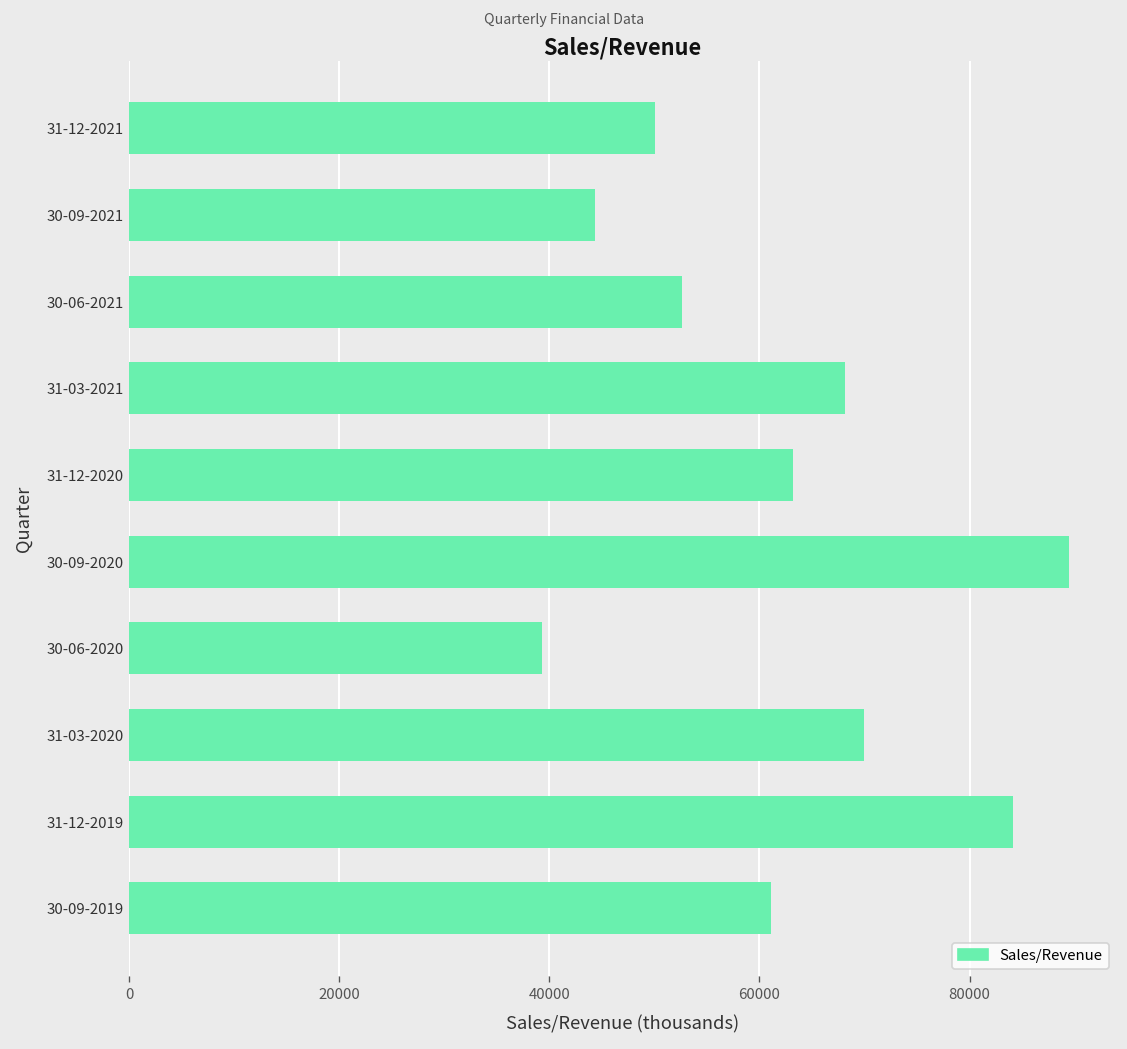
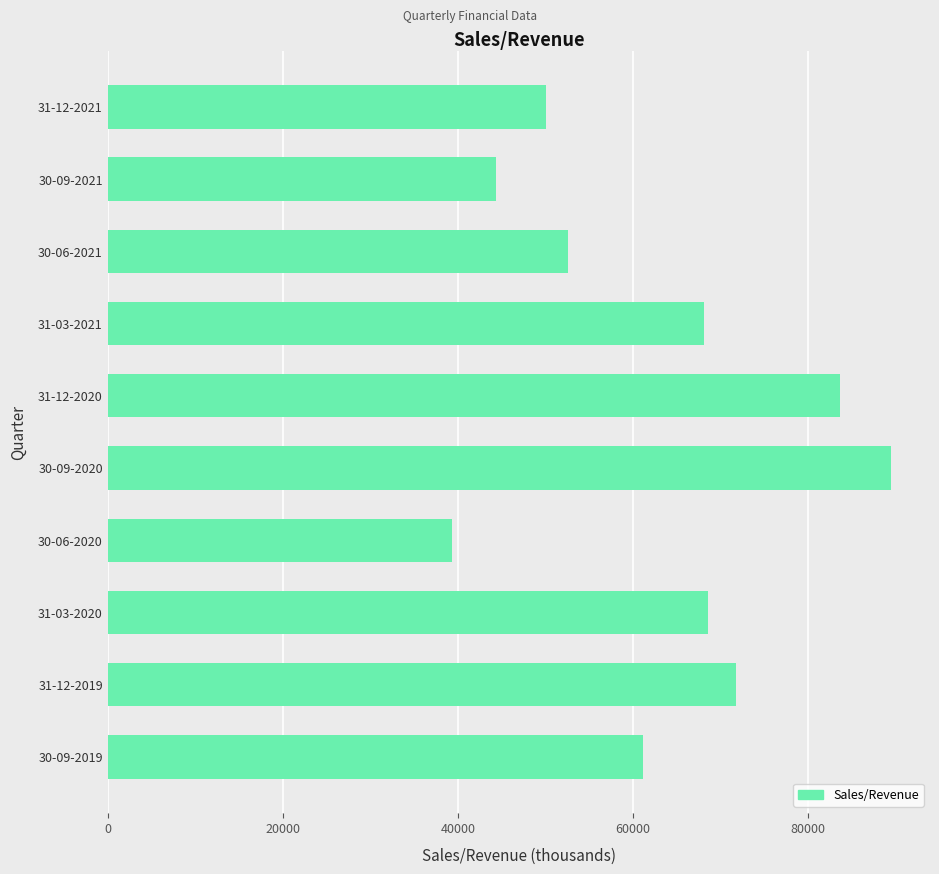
31-12-2020: 63000 -> 84000
31-03-2020: 70000 -> 69000
31-12-2019: 84000 -> 72000
